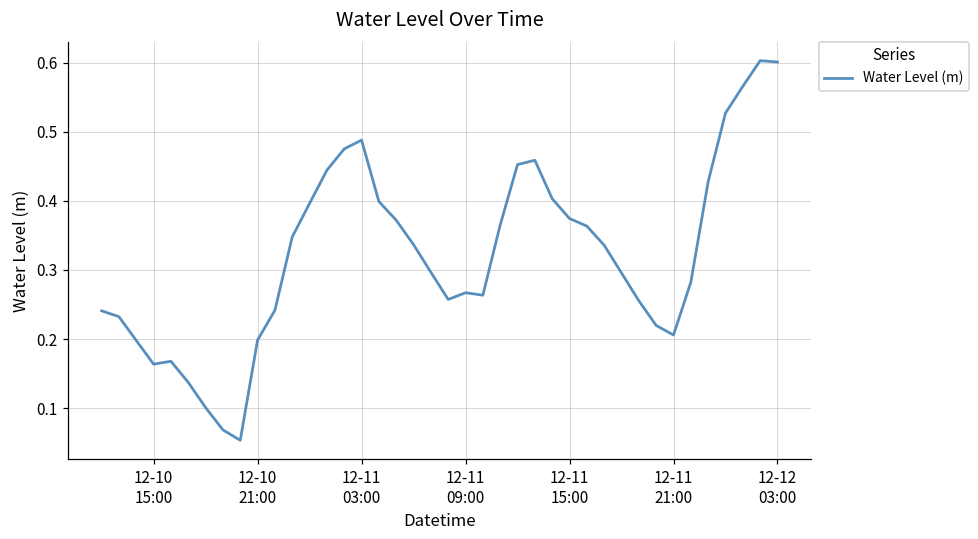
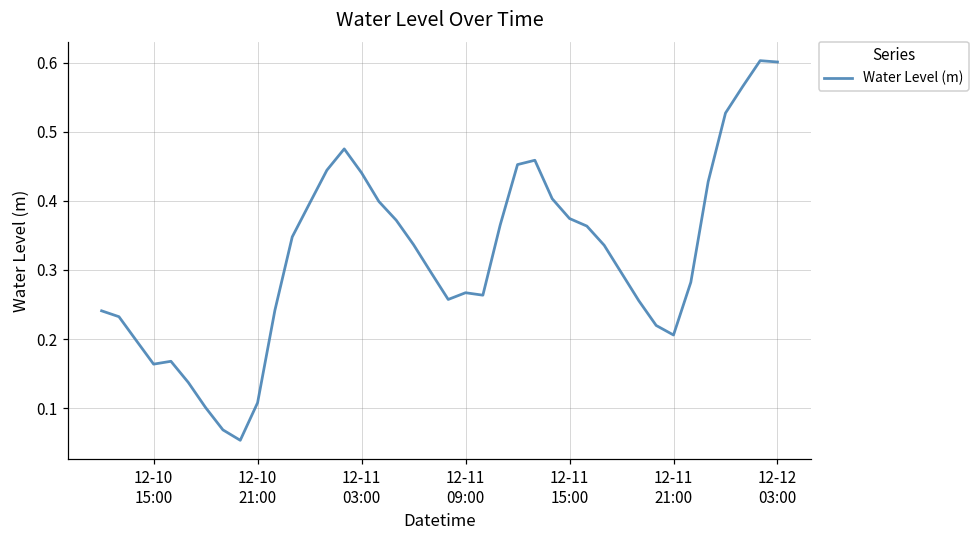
12-10 21:00: 0.20 -> 0.11
12-11 03:00: 0.49 -> 0.44
